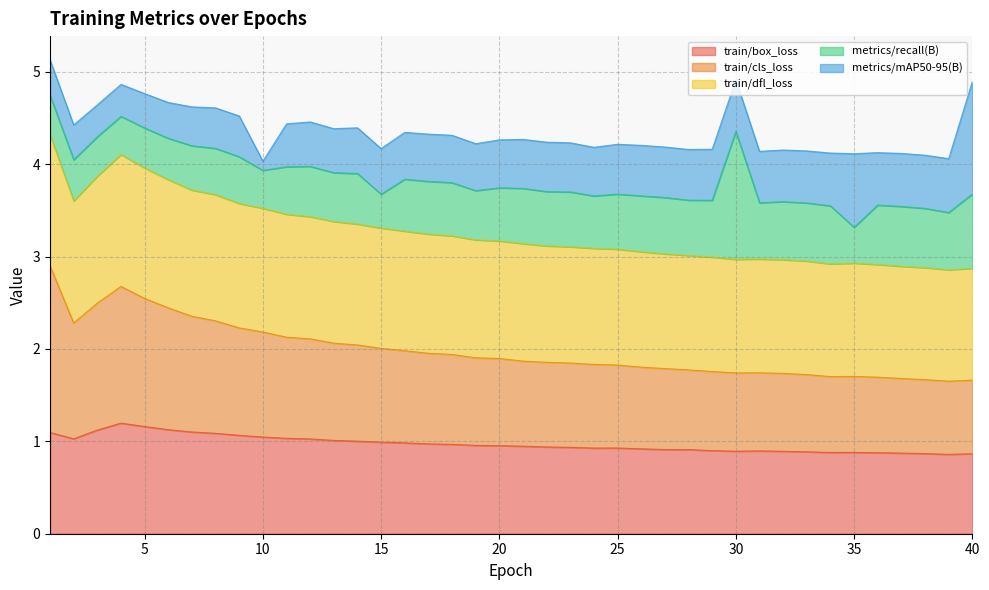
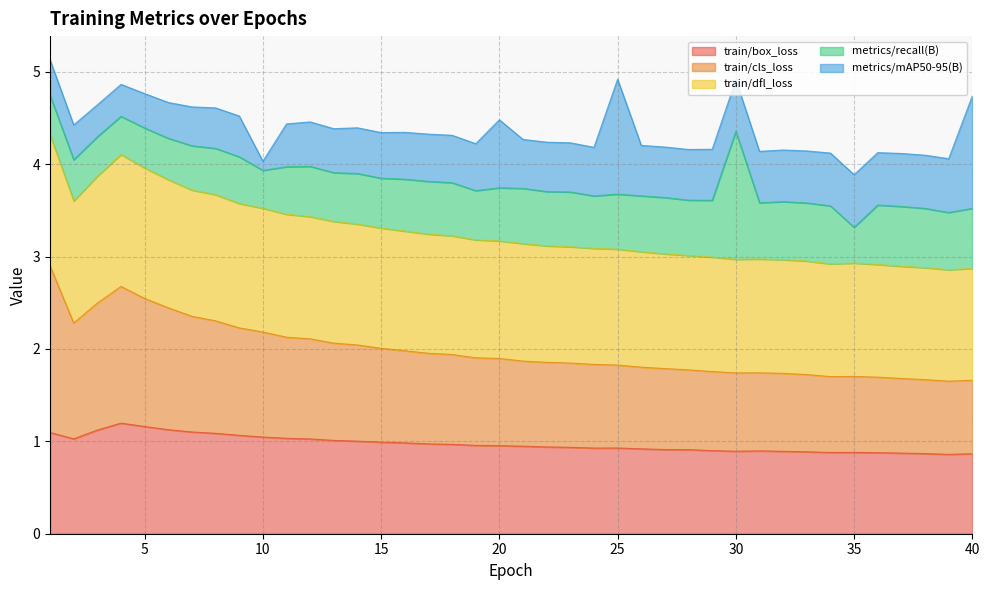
metrics/recall(B), 15: 0.4 -> 0.5
metrics/mAP50-95(B), 20: 0.5 -> 0.7
metrics/mAP50-95(B), 25: 0.5 -> 1.2
metrics/mAP50-95(B), 35: 0.8 -> 0.6
metrics/recall(B), 40: 0.8 -> 0.7
